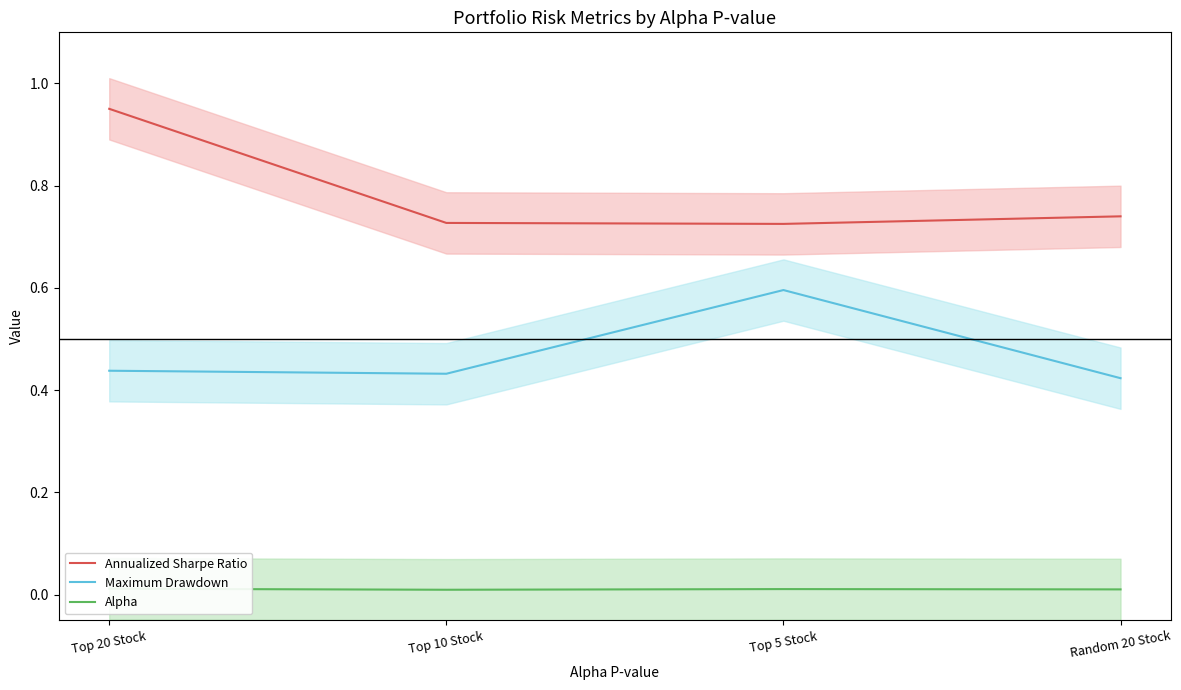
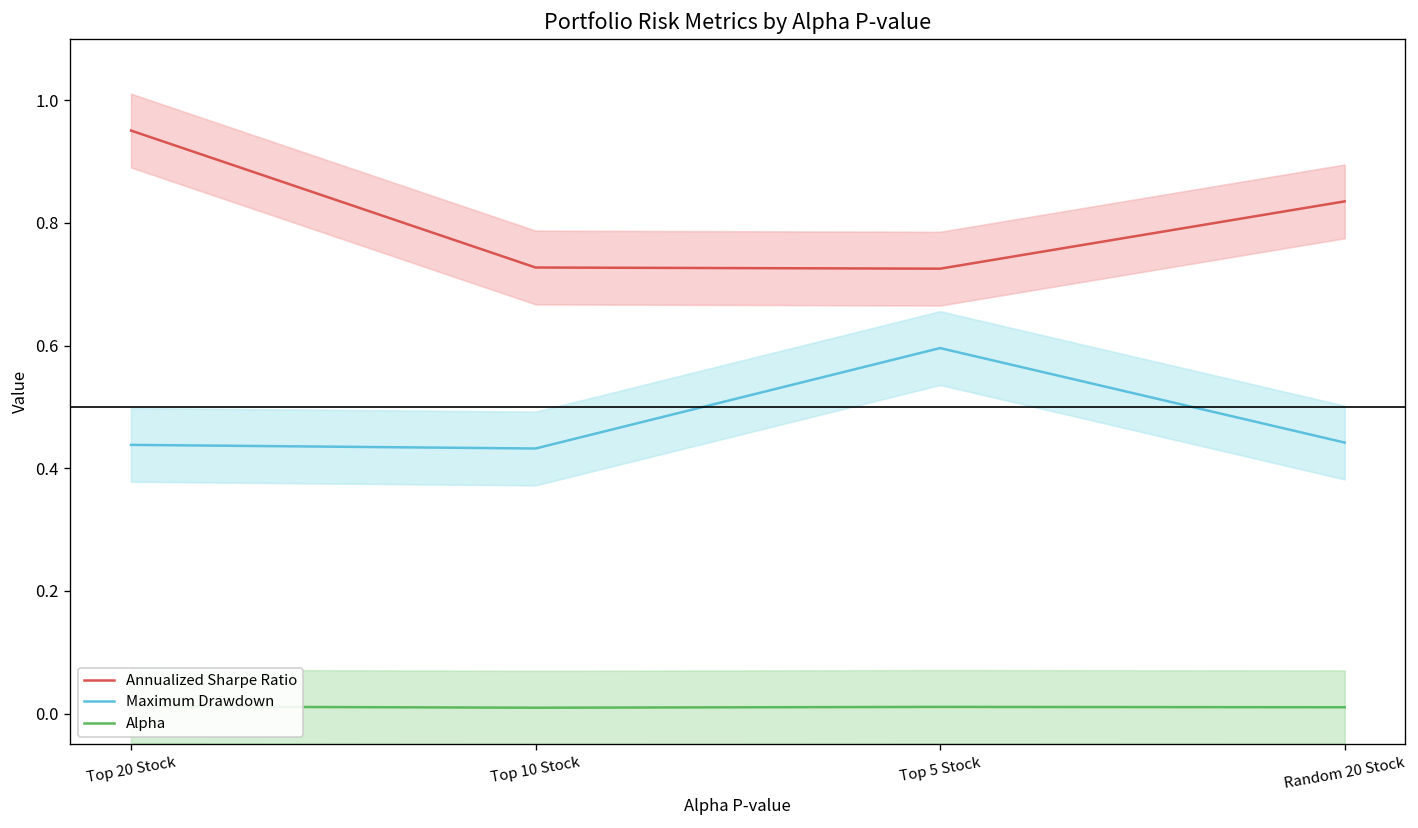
Annualized Sharpe Ratio, Random 20 Stock: 0.74 -> 0.84
Maximum Drawdown, Random 20 Stock: 0.42 -> 0.44
